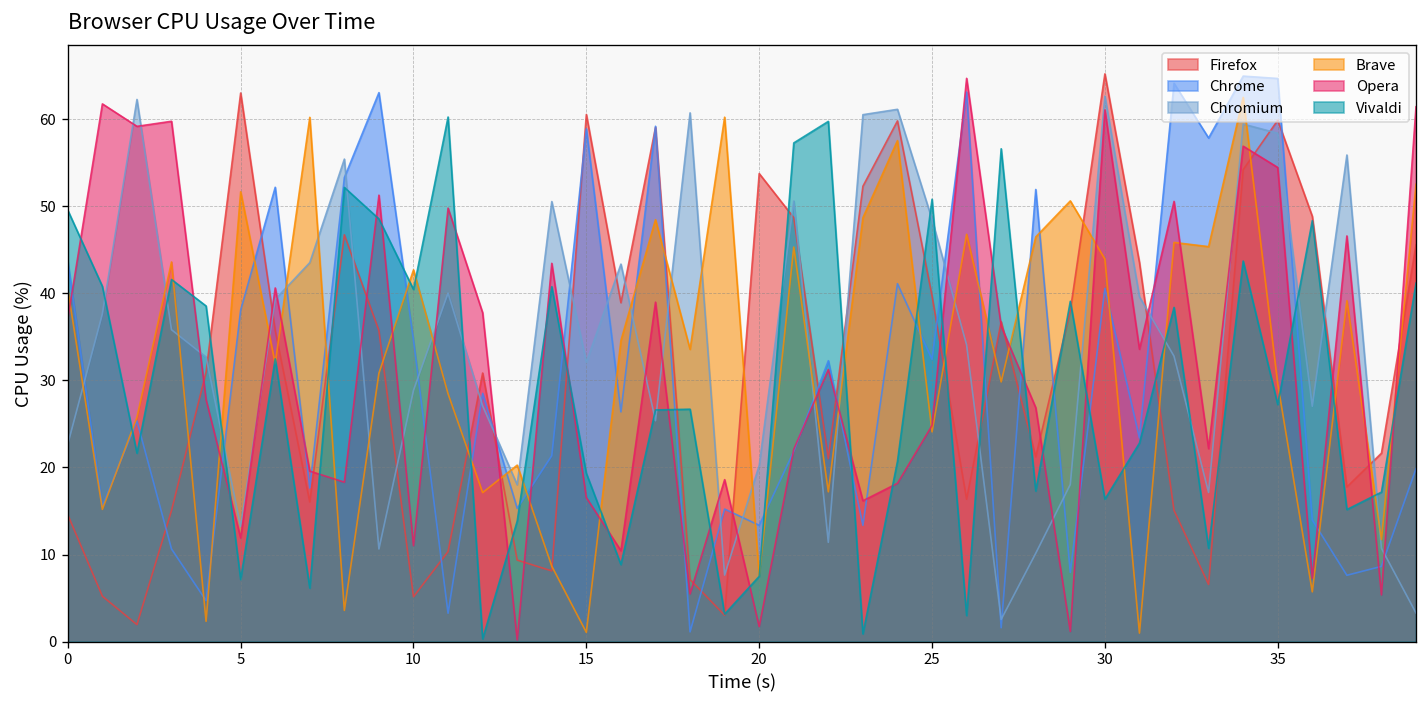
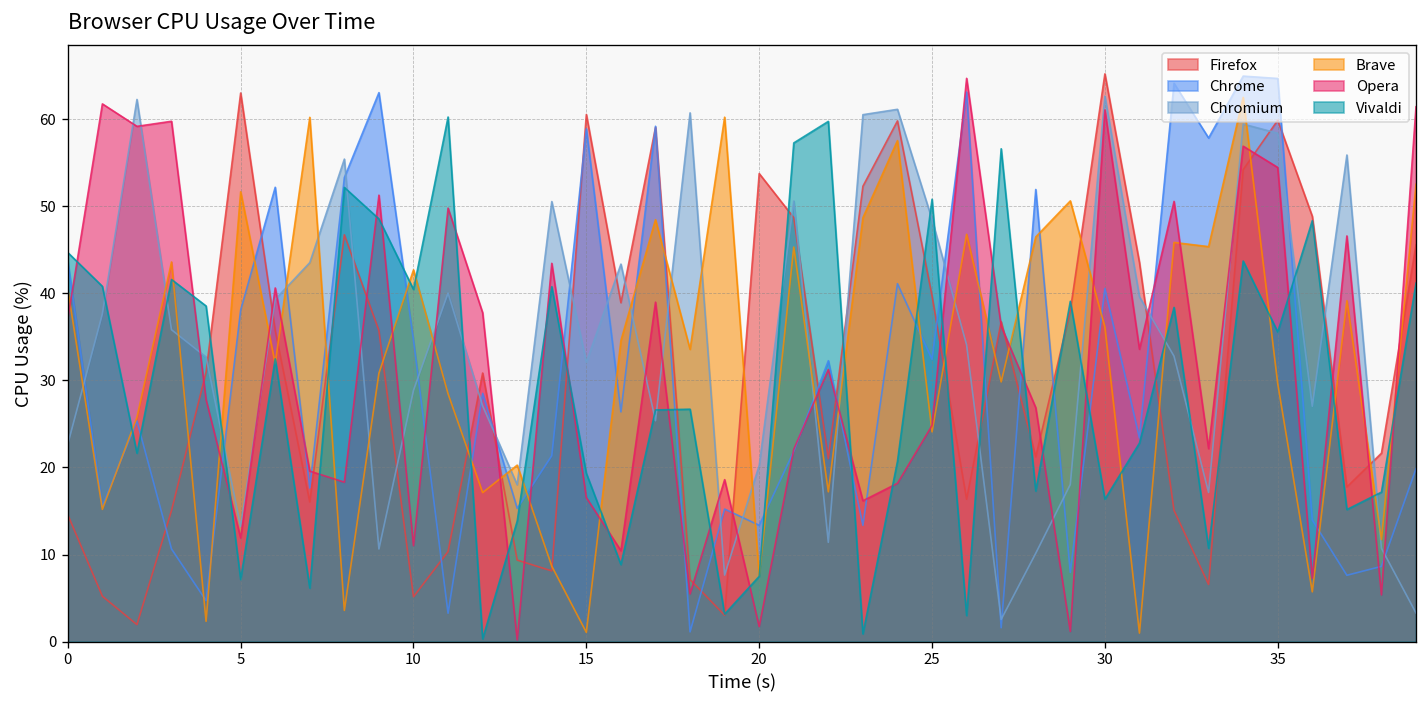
Vivaldi, 0: 50 -> 45
Brave, 30: 44 -> 36
Vivaldi, 35: 27 -> 36
